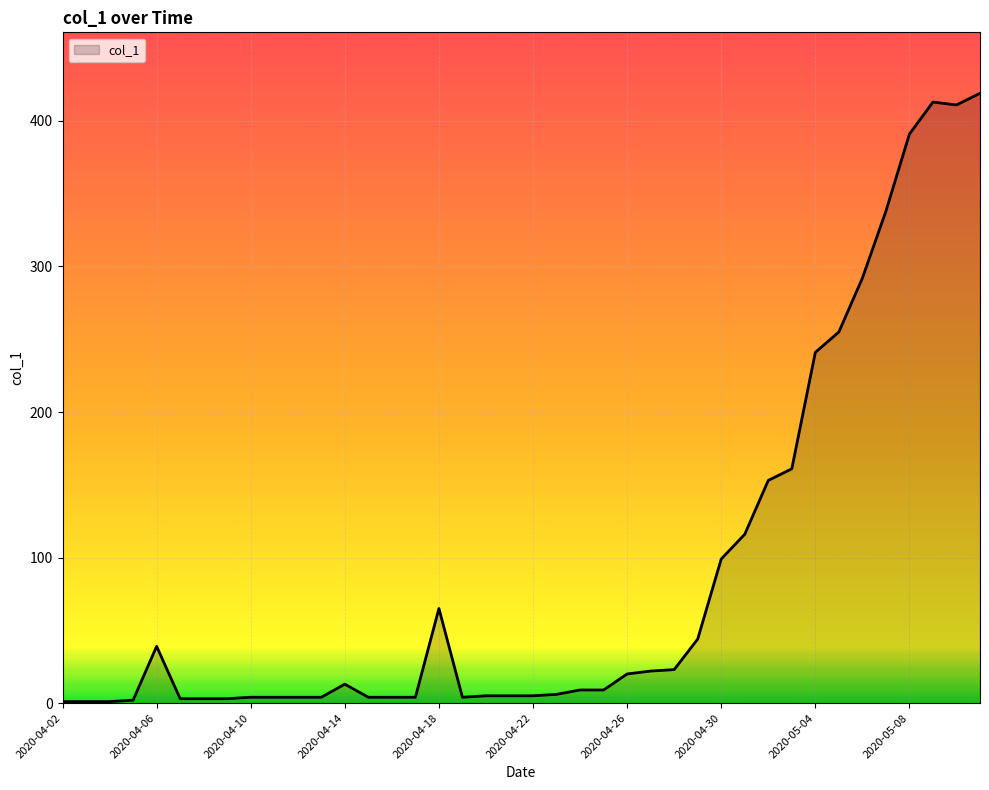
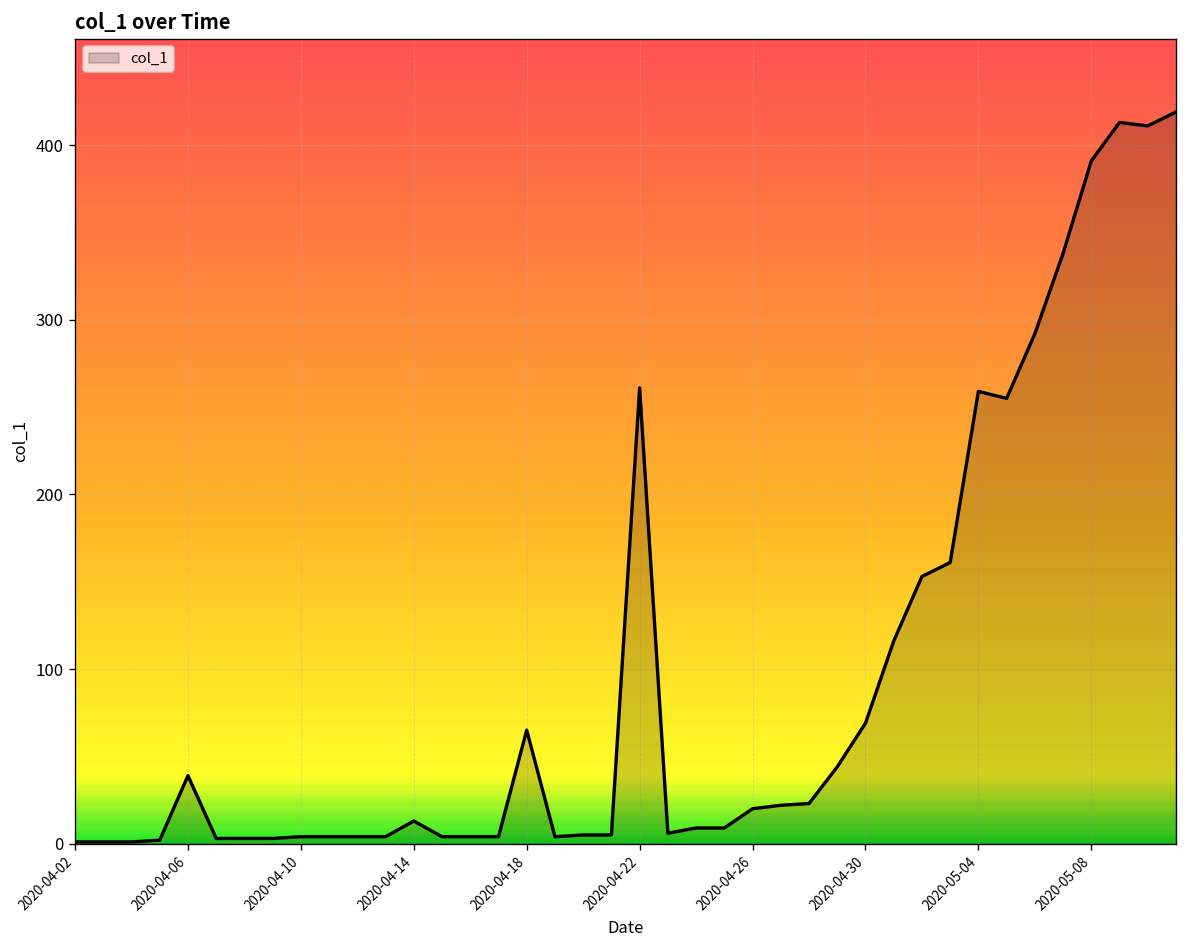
2020-04-22: 5 -> 261
2020-04-30: 99 -> 69
2020-05-04: 241 -> 259
